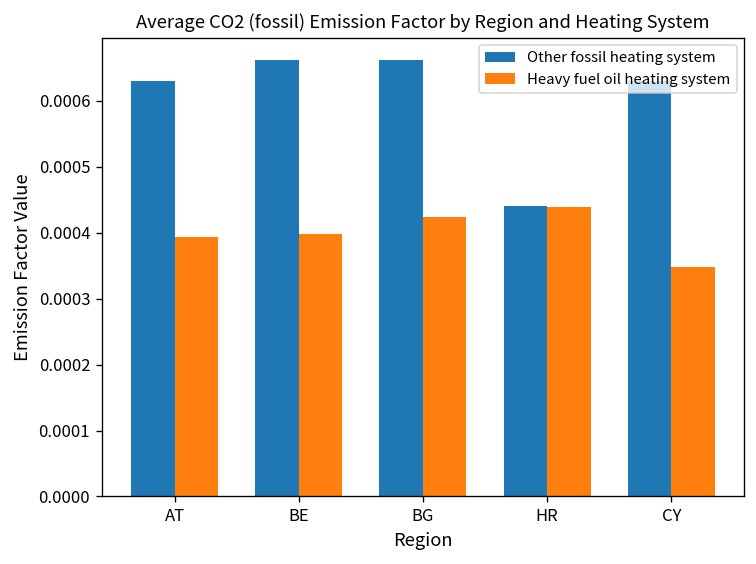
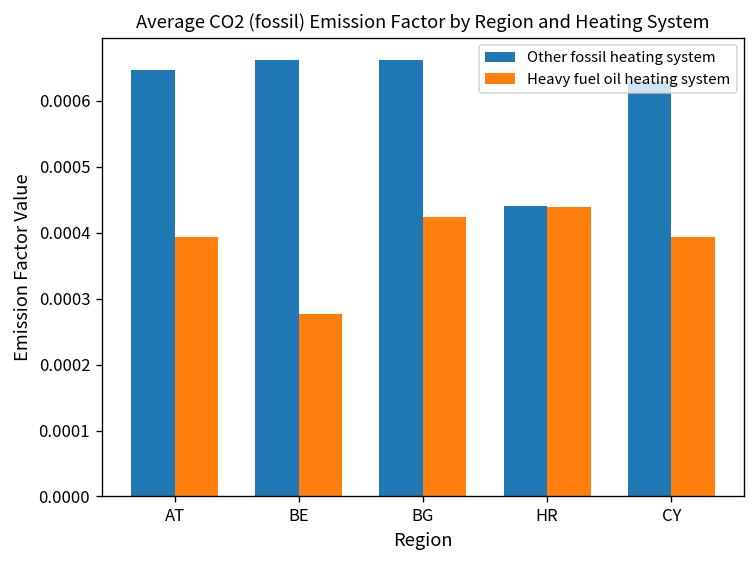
Other fossil heating system, AT: 0.00063 -> 0.00065
Heavy fuel oil heating system, BE: 0.00040 -> 0.00028
Heavy fuel oil heating system, CY: 0.00035 -> 0.00039
